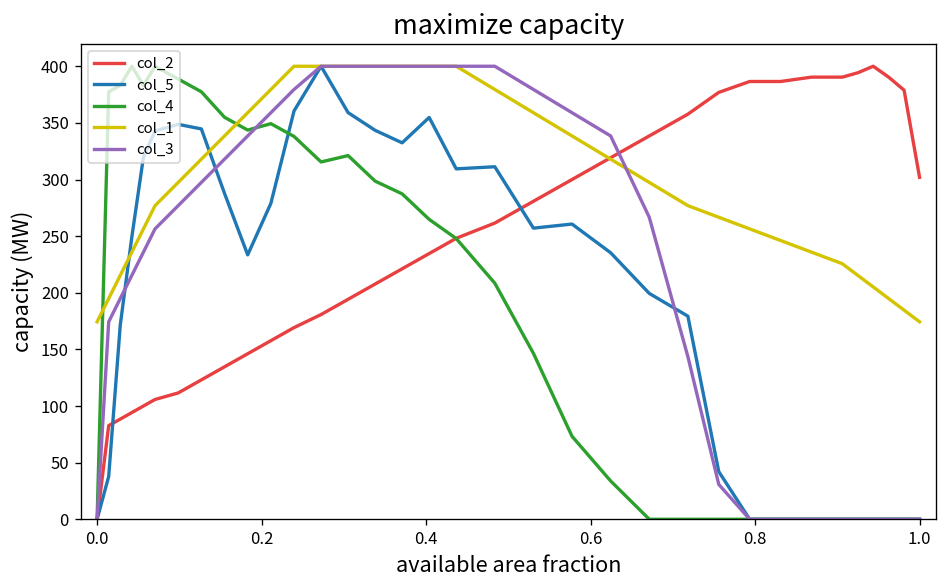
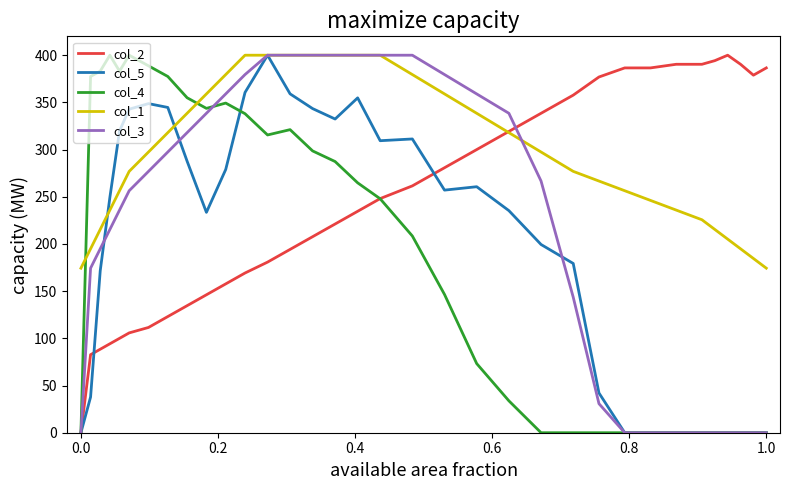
col_2, 1.0: 300 -> 390
